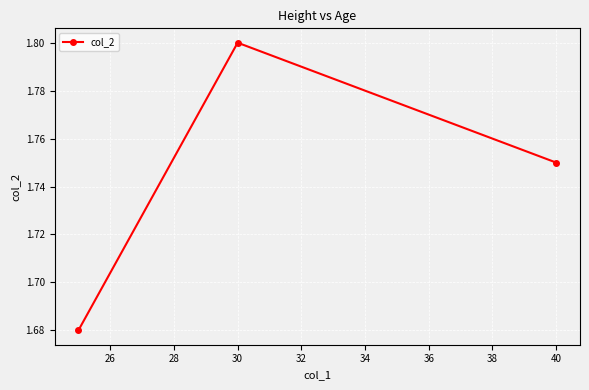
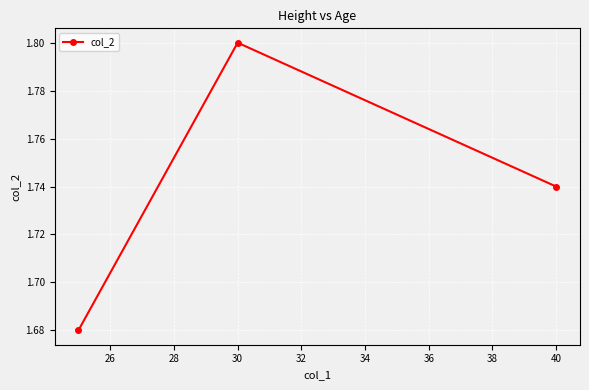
40: 1.75 -> 1.74
